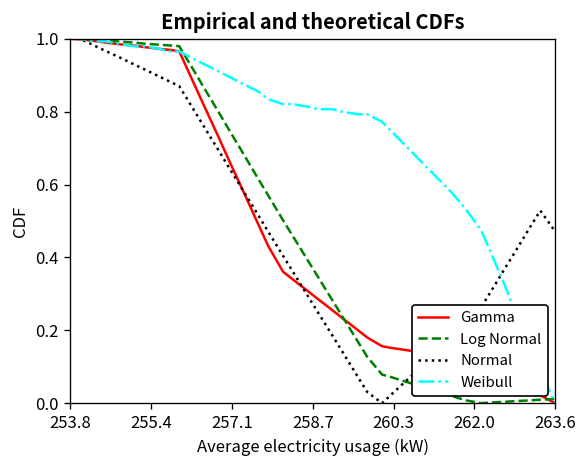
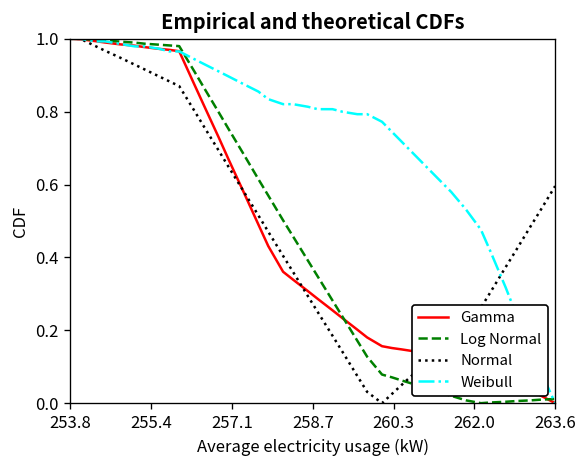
Normal, 263.6: 0.47 -> 0.60
